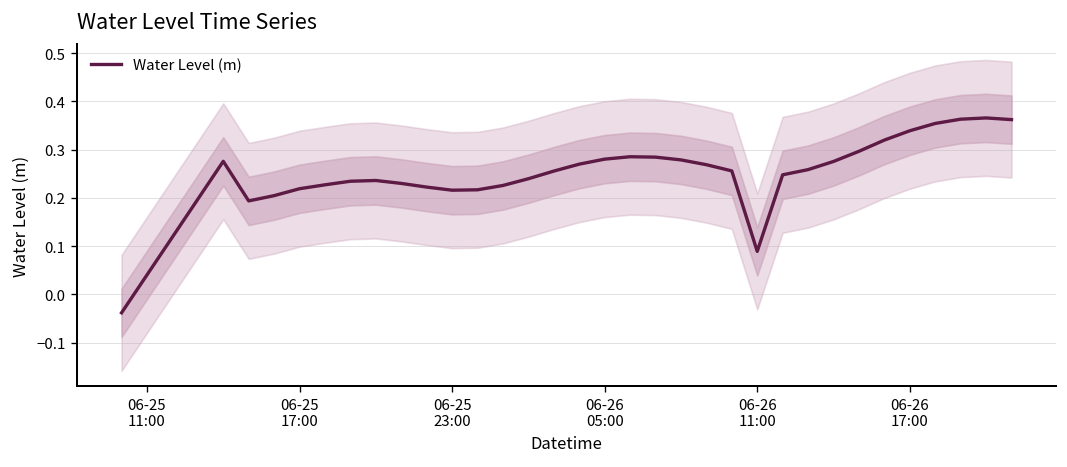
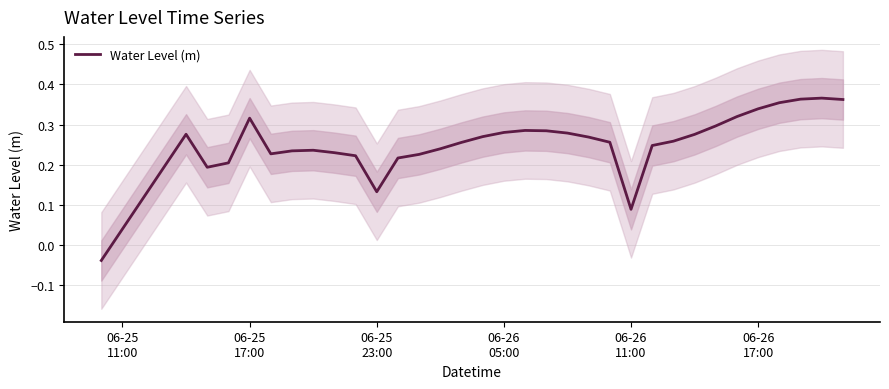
Water Level (m), 06-25 17:00: 0.22 -> 0.32
Water Level (m), 06-25 23:00: 0.22 -> 0.13
